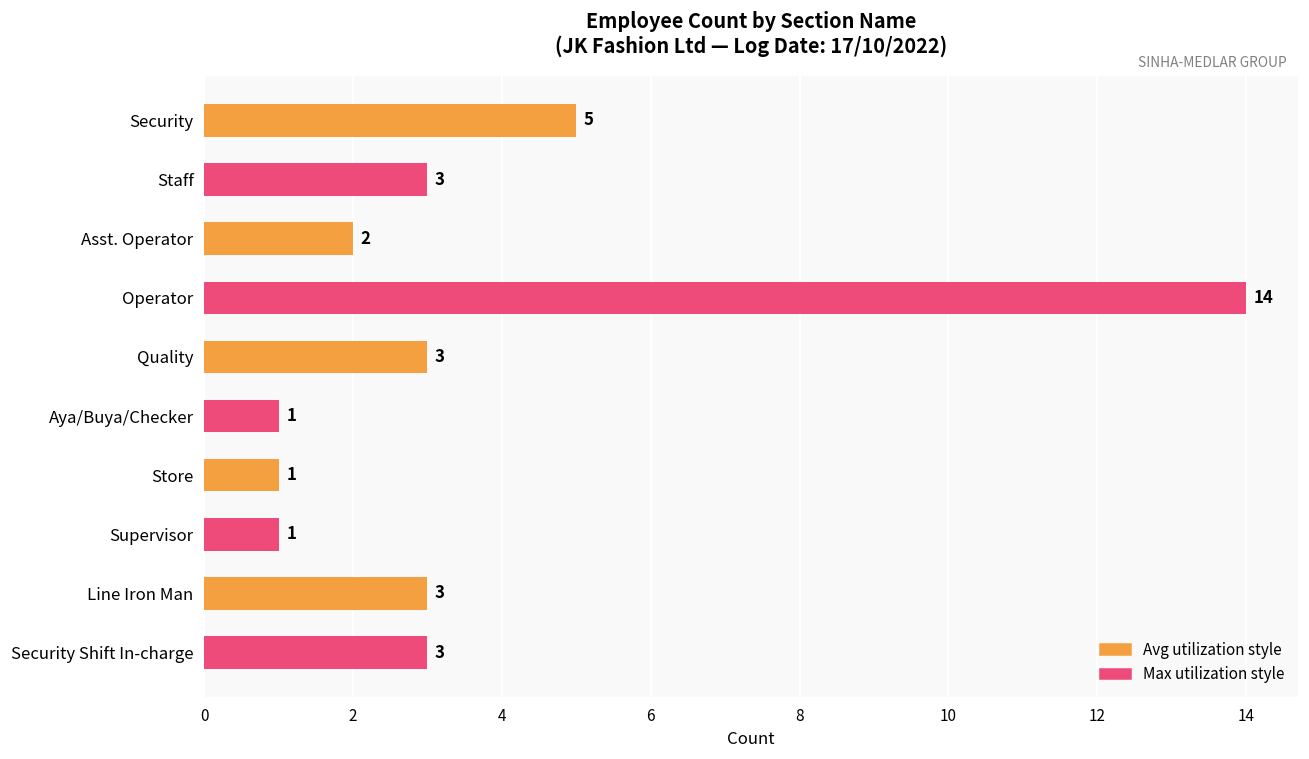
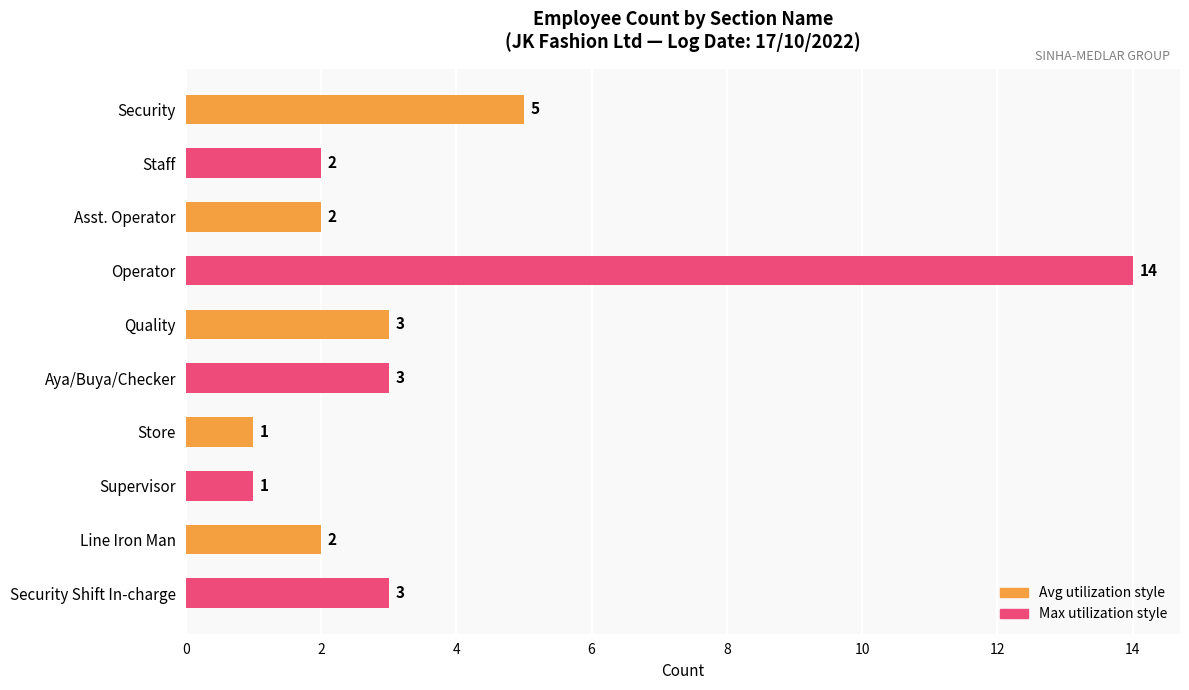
Staff: 3 -> 2
Aya/Buya/Checker: 1 -> 3
Line Iron Man: 3 -> 2
